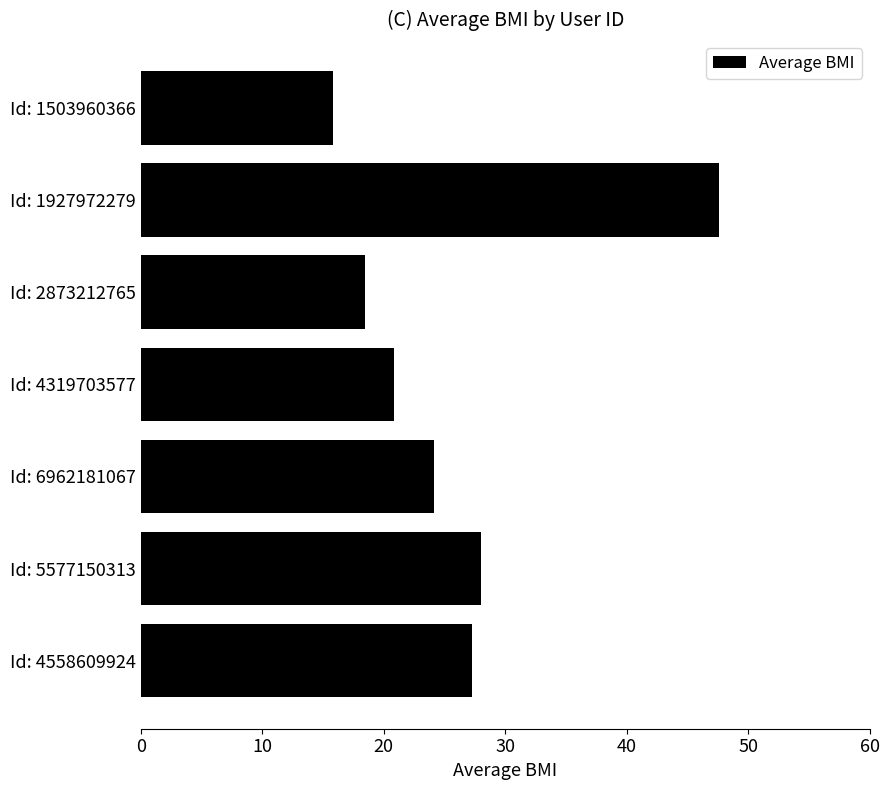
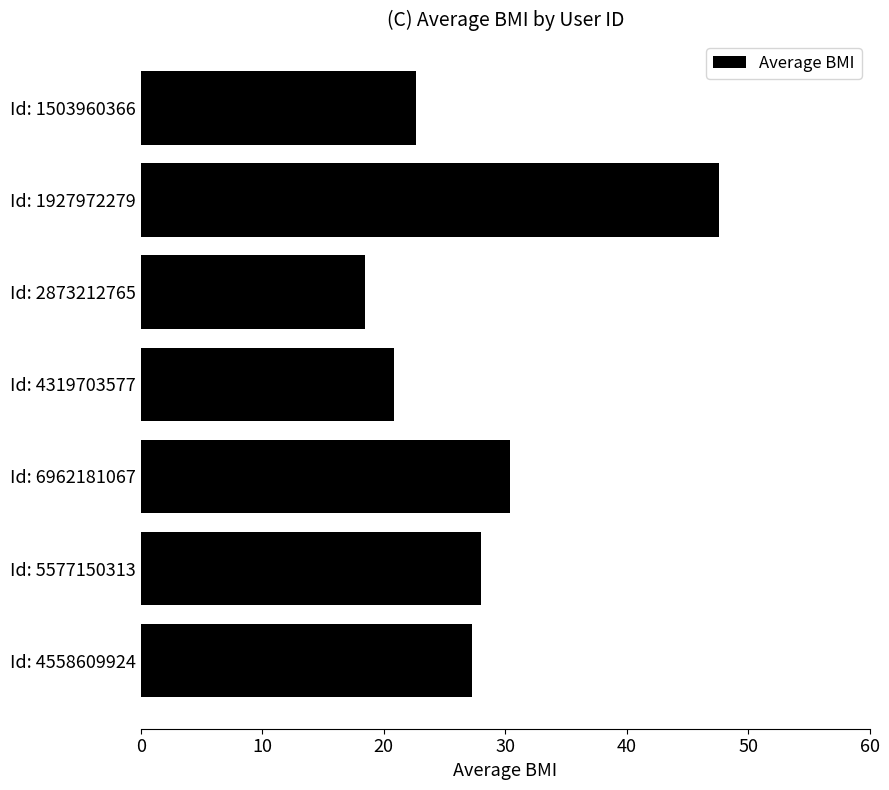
Id: 1503960366: 15.8 -> 22.6
Id: 6962181067: 24.1 -> 30.4
